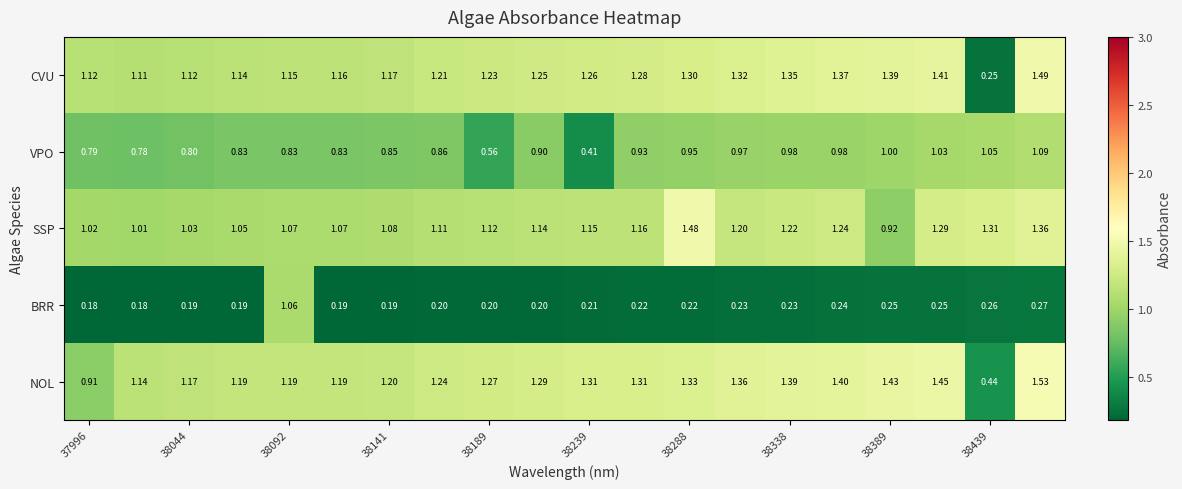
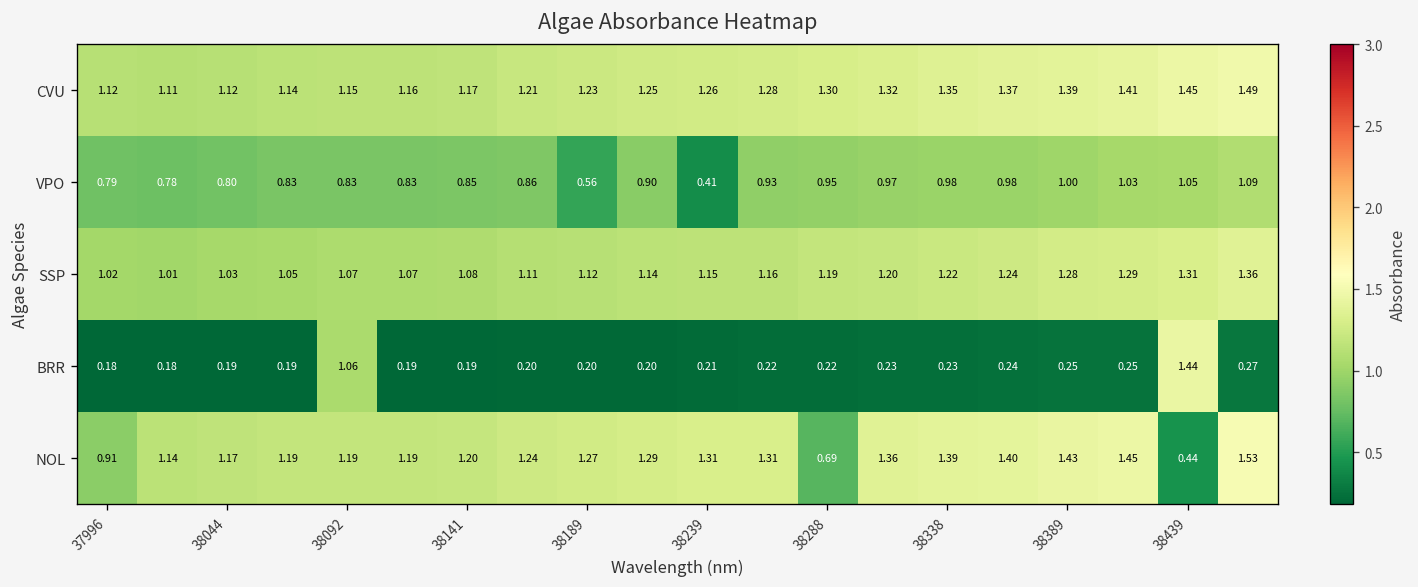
CVU, 38439: 0.25 -> 1.45
SSP, 38288: 1.48 -> 1.19
SSP, 38389: 0.92 -> 1.28
BRR, 38439: 0.26 -> 1.44
NOL, 38288: 1.33 -> 0.69
